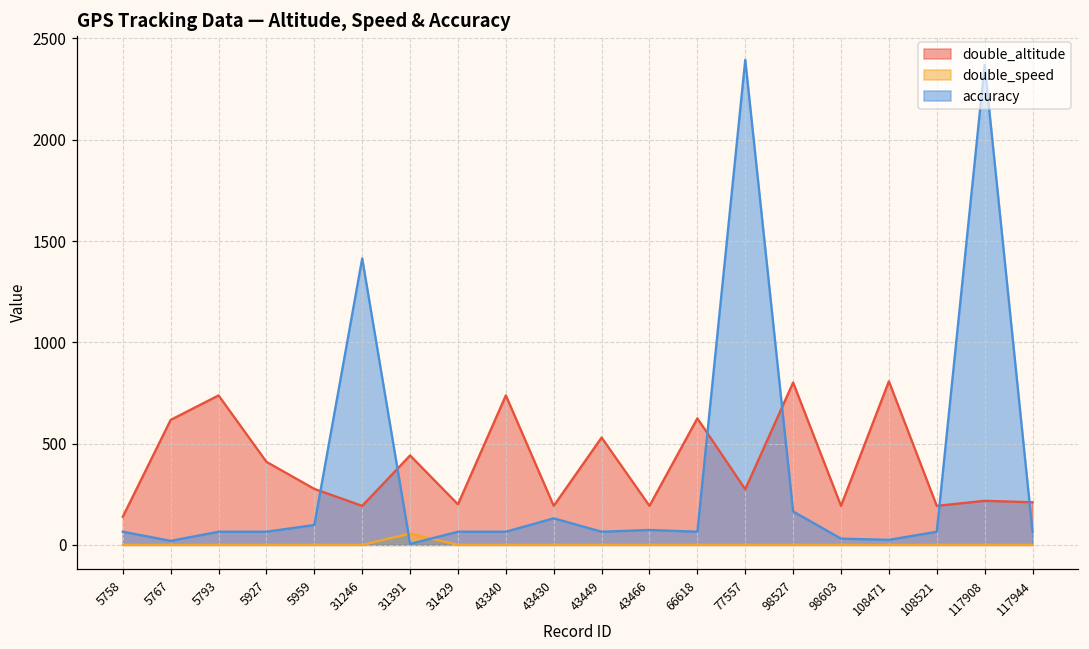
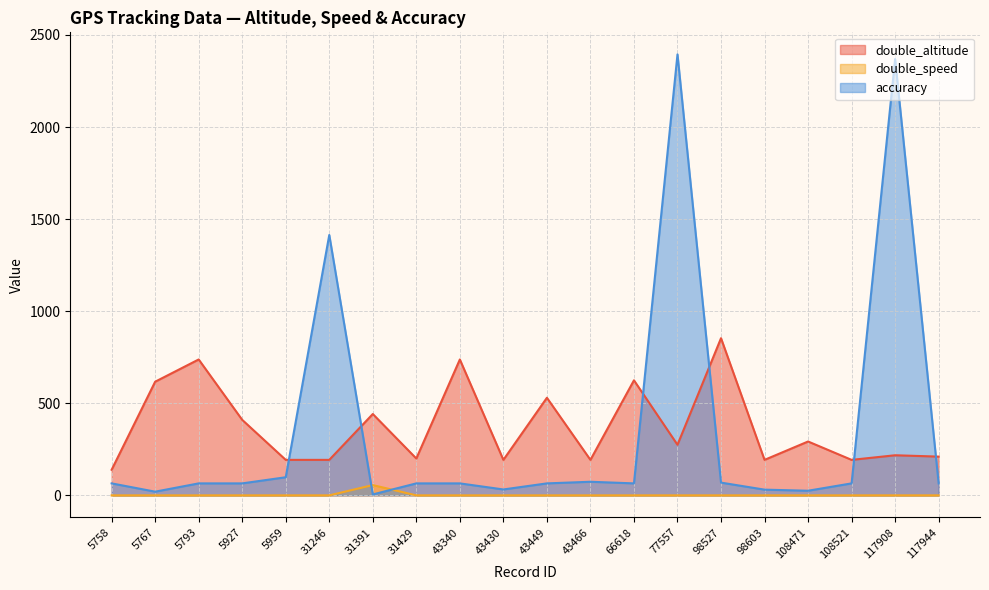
double_altitude, 5959: 280 -> 190
accuracy, 43430: 130 -> 30
double_altitude, 98527: 800 -> 850
accuracy, 98527: 170 -> 70
double_altitude, 108471: 810 -> 290
